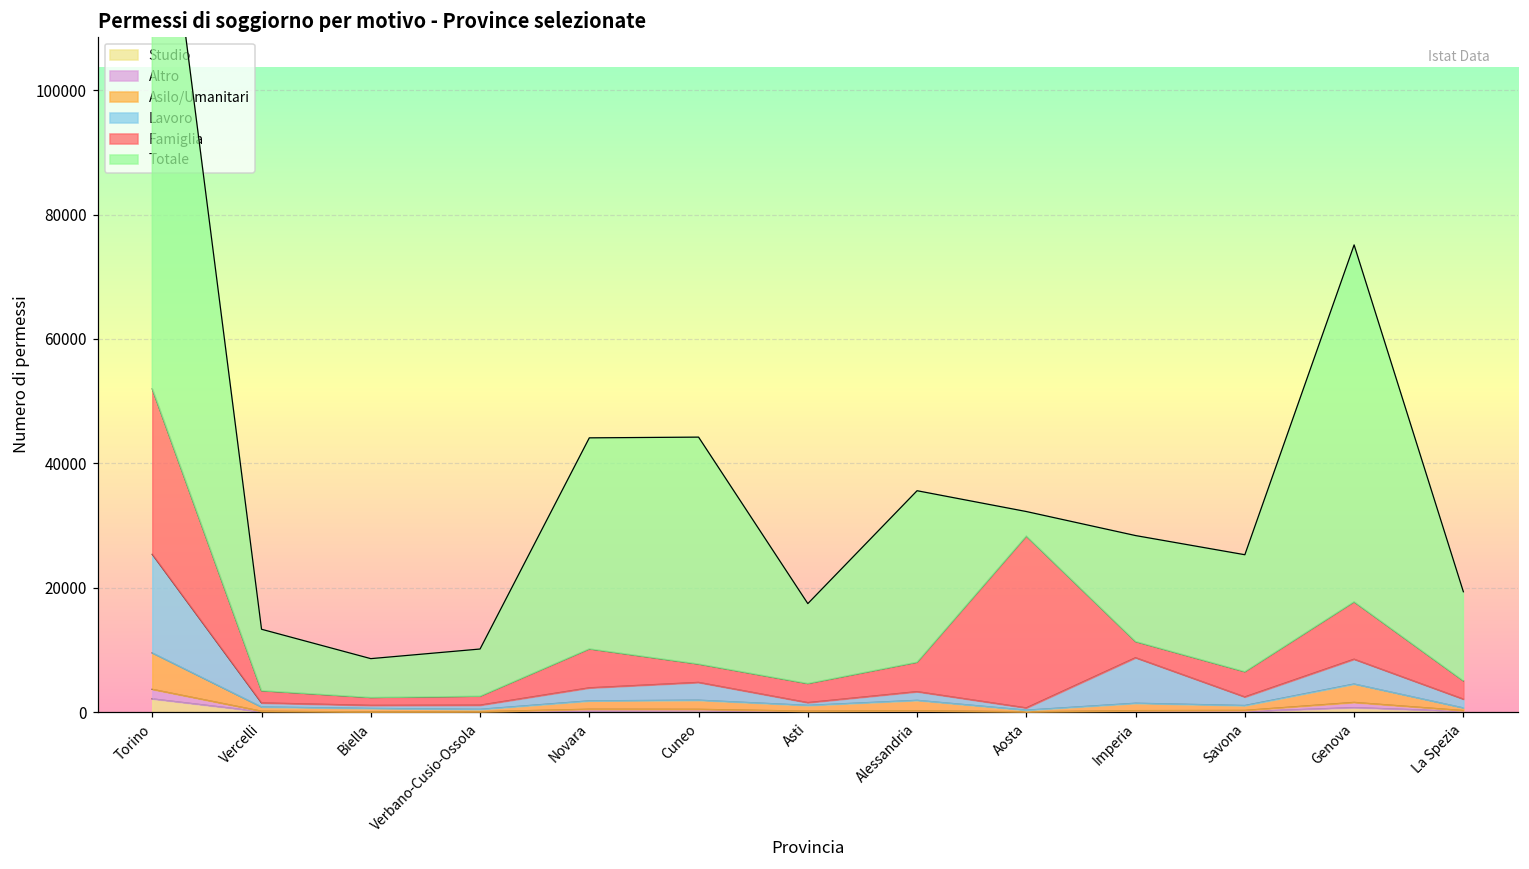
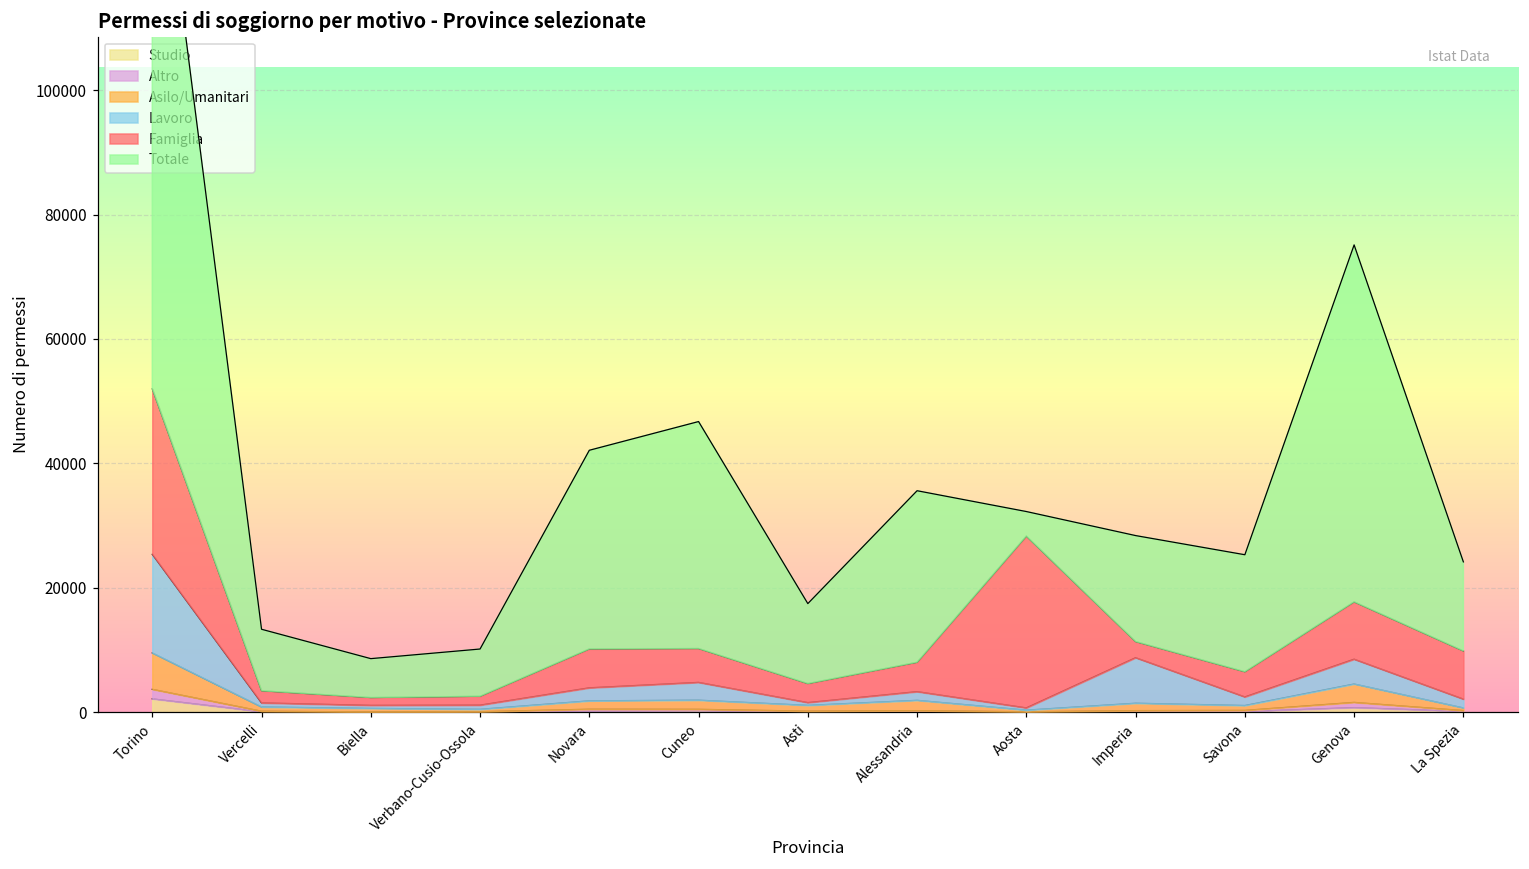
Totale, Novara: 34000 -> 32000
Famiglia, Cuneo: 3000 -> 5000
Famiglia, La Spezia: 3000 -> 8000
